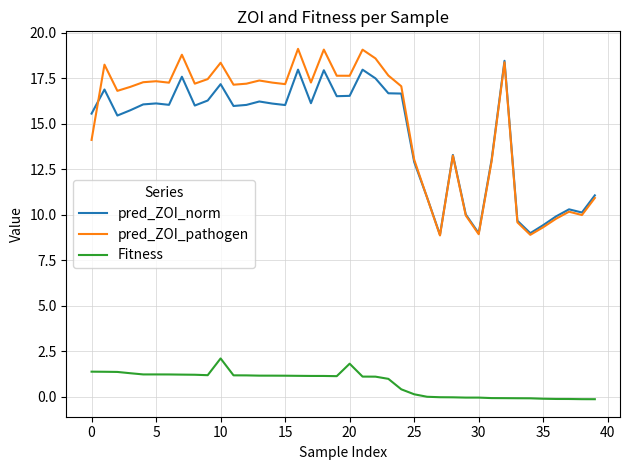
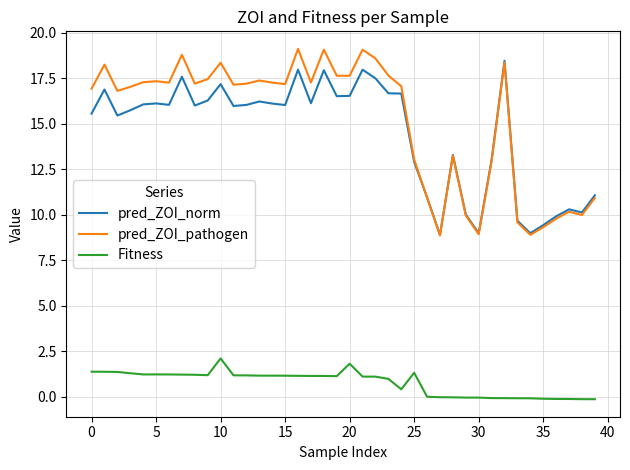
pred_ZOI_pathogen, 0: 14.1 -> 16.9
Fitness, 25: 0.1 -> 1.3
